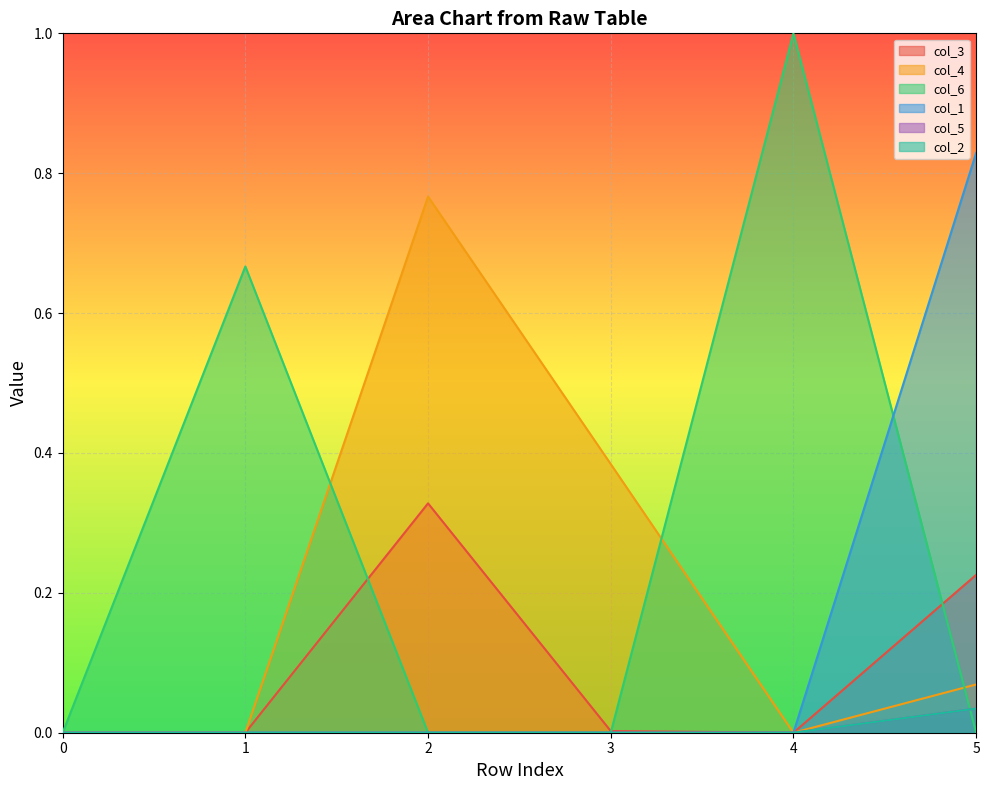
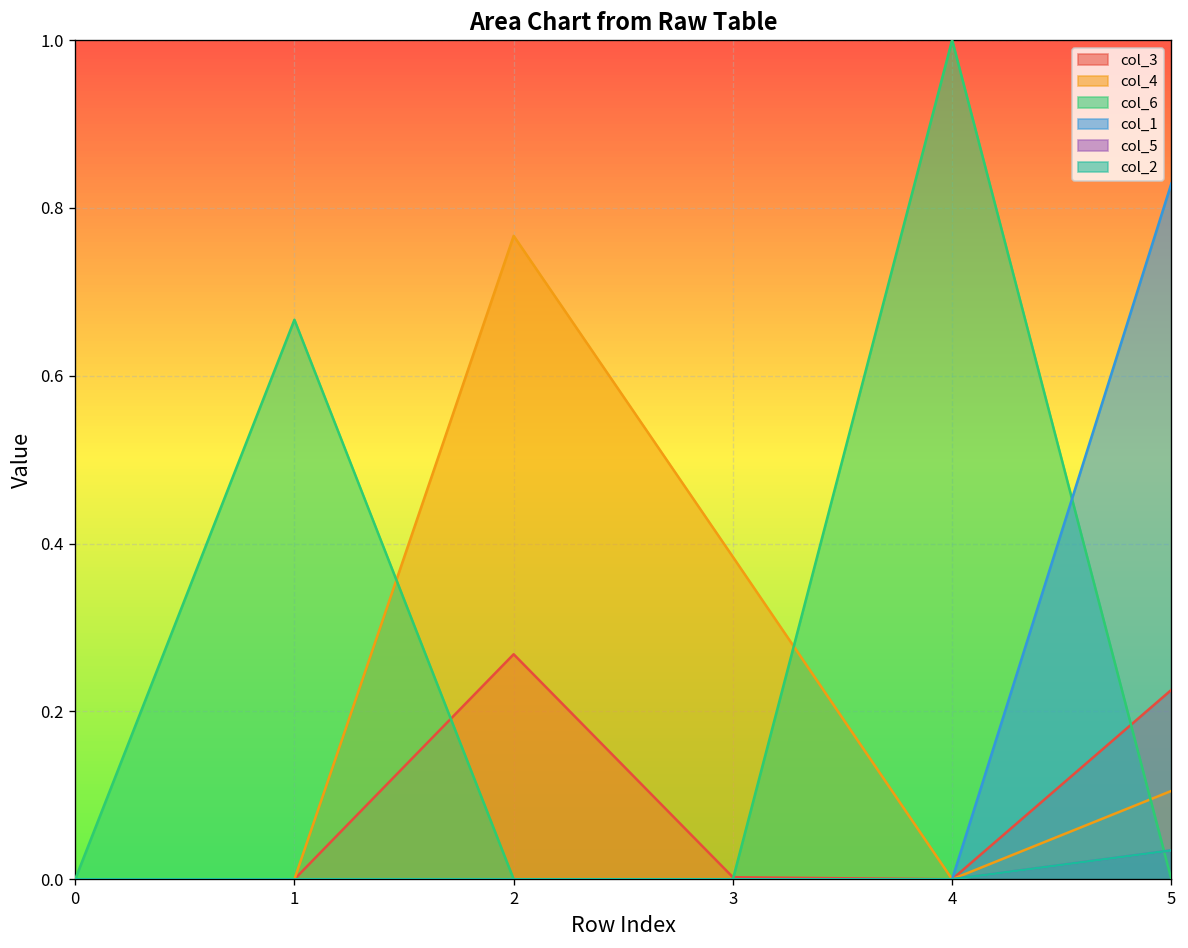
col_3, 2: 0.33 -> 0.27
col_4, 5: 0.07 -> 0.11
